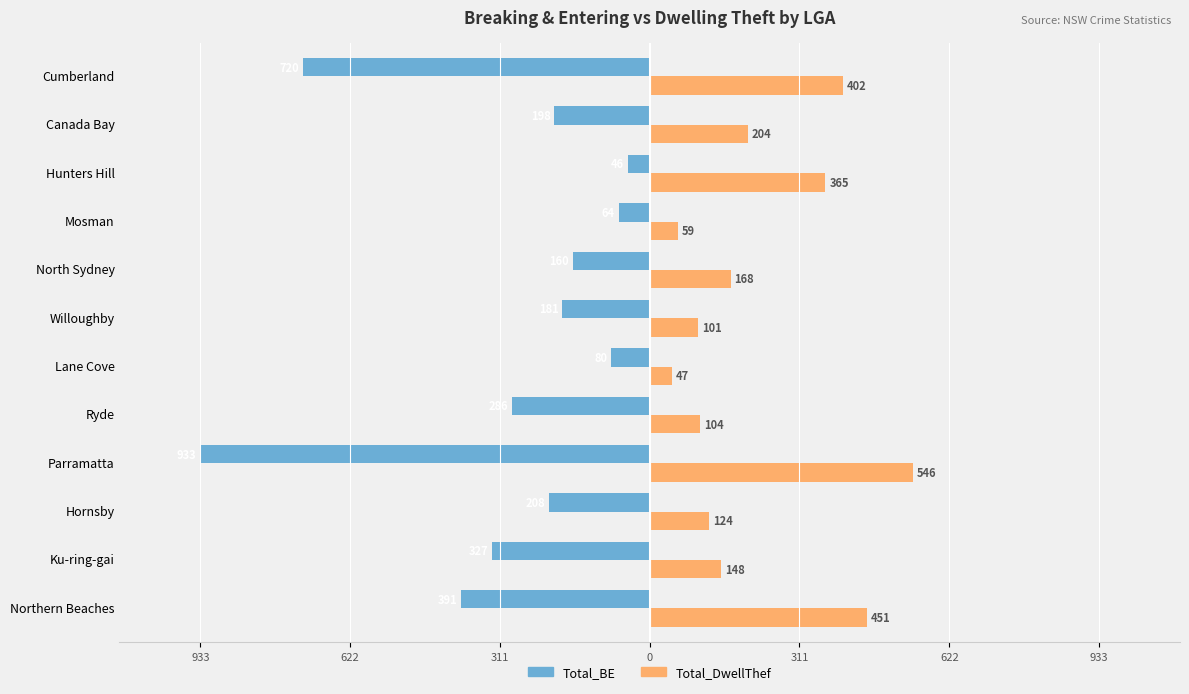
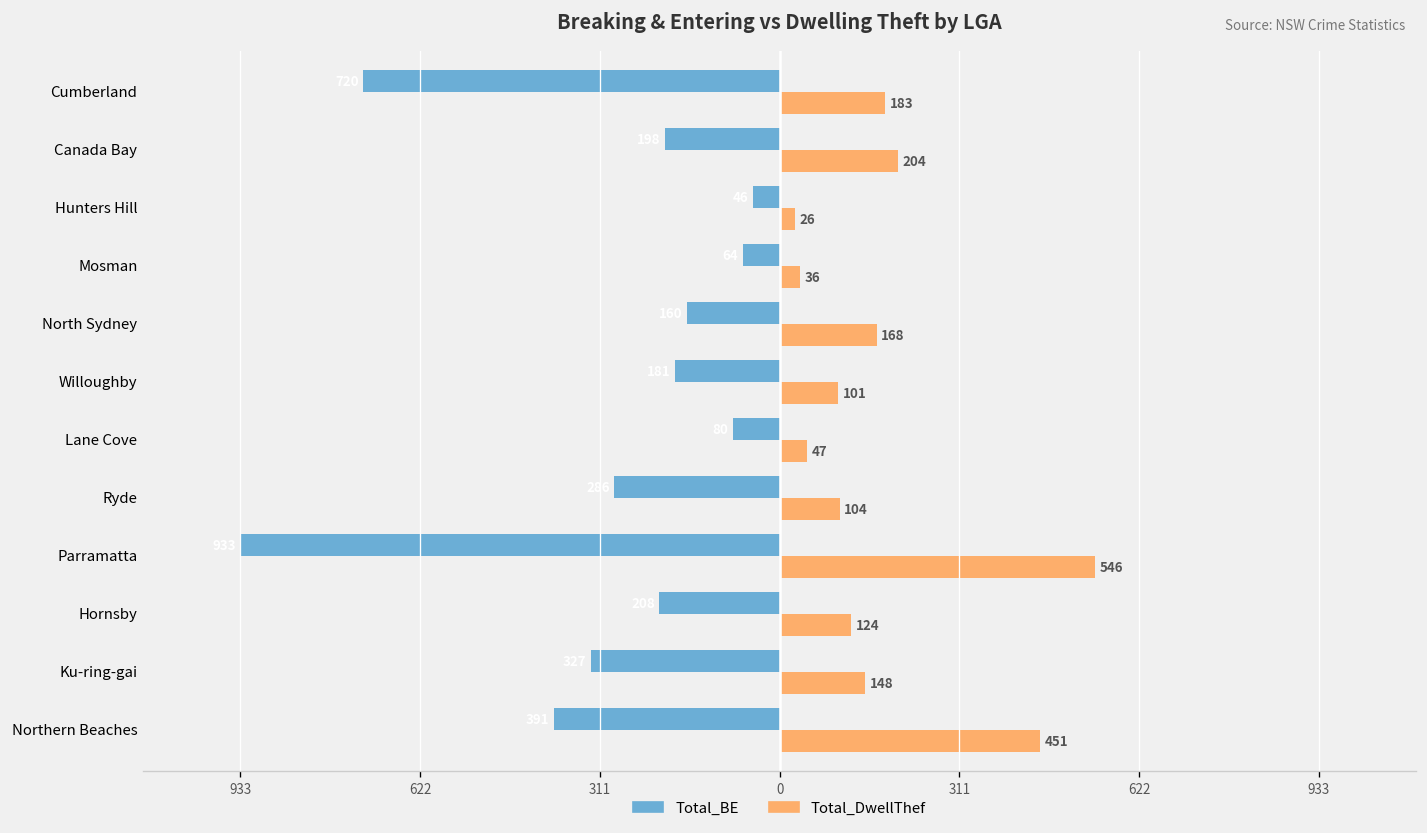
Total_DwellThef, Cumberland: 402 -> 183
Total_DwellThef, Hunters Hill: 365 -> 26
Total_DwellThef, Mosman: 59 -> 36
